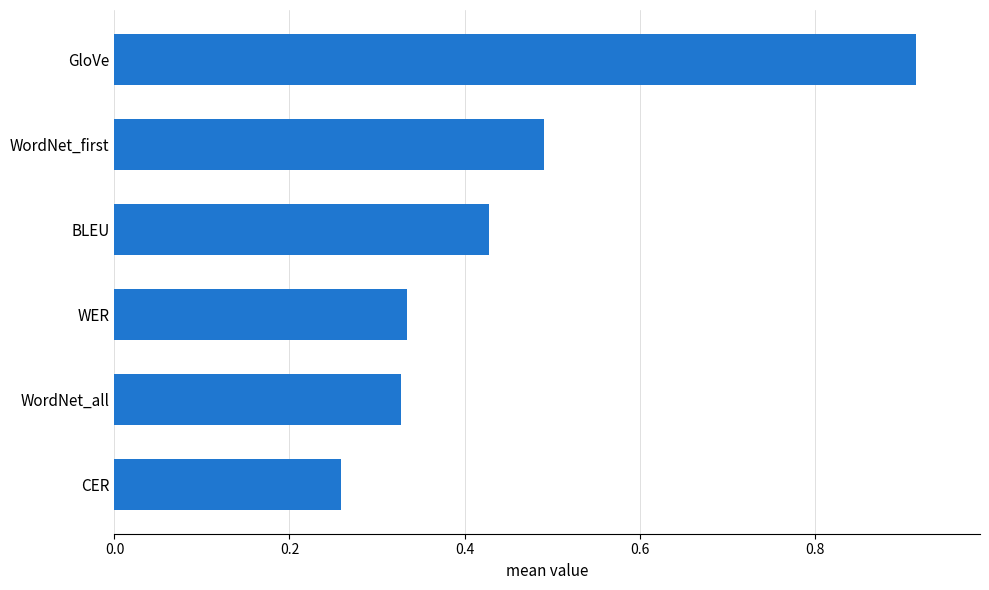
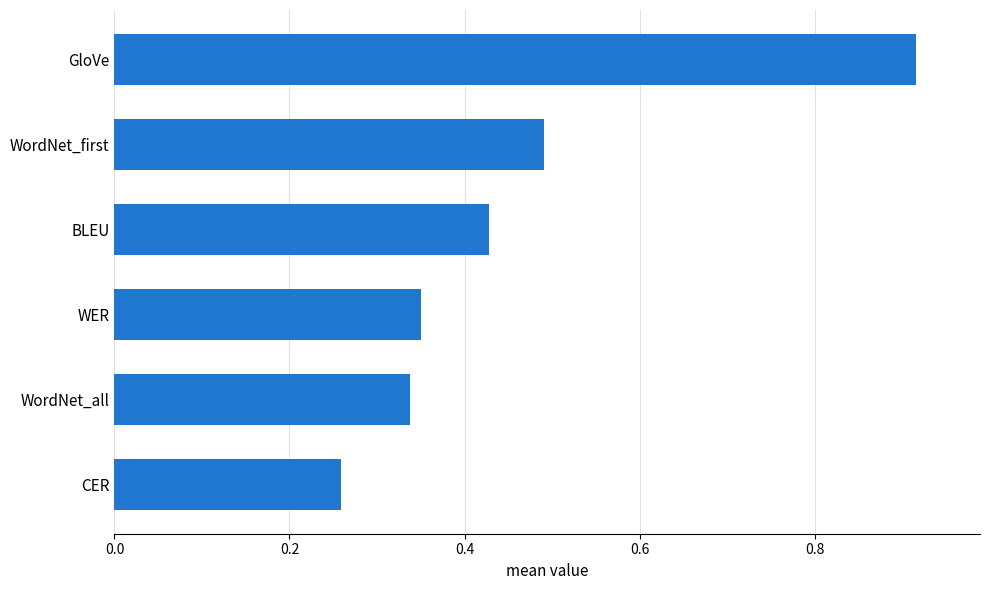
WER: 0.33 -> 0.35
WordNet_all: 0.33 -> 0.34
